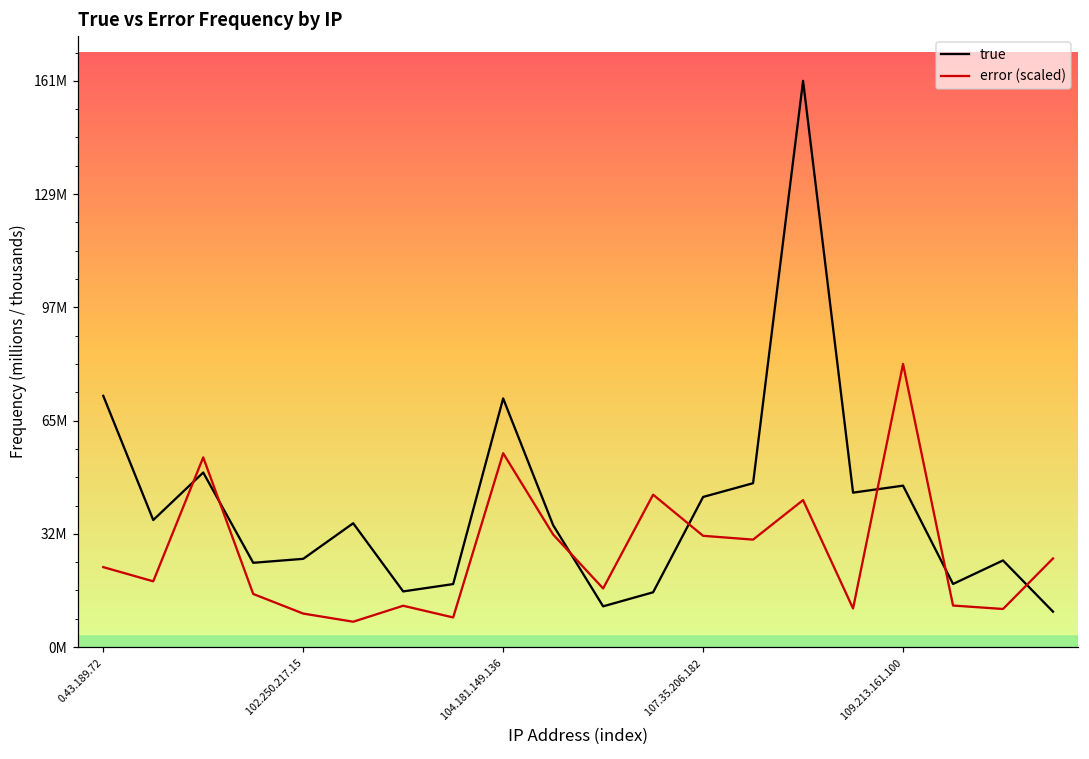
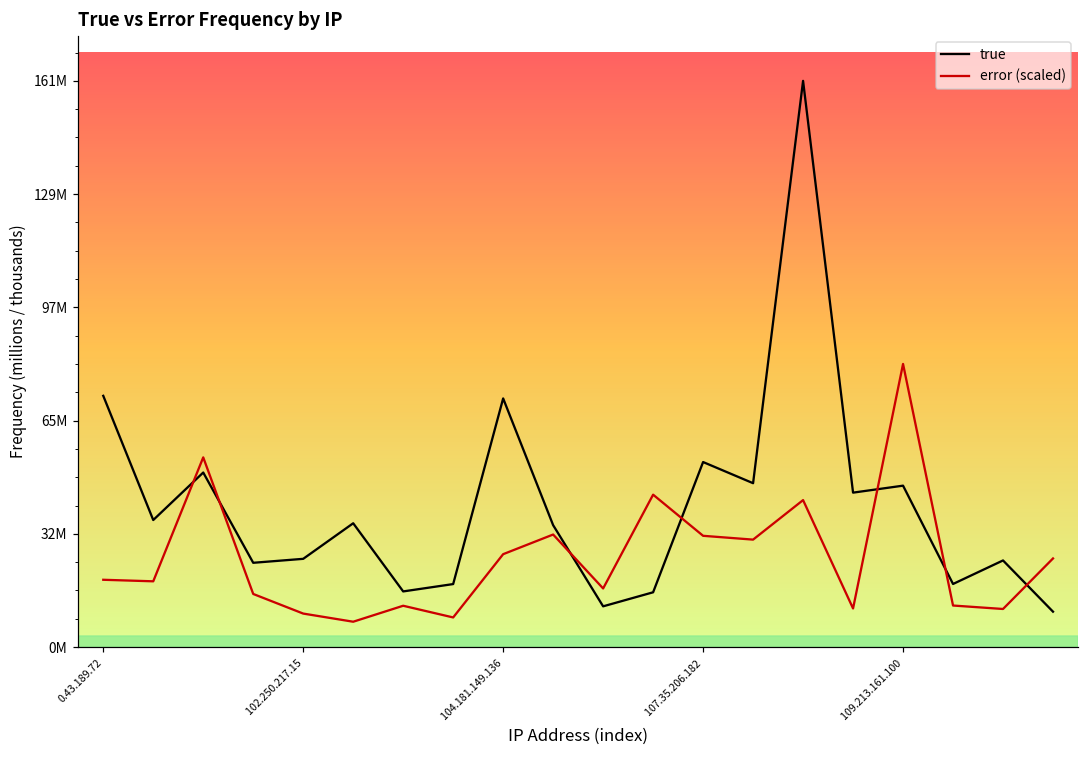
error (scaled), 0.43.189.72: 23000000 -> 19000000
error (scaled), 104.181.149.136: 55000000 -> 26000000
true, 107.35.206.182: 43000000 -> 53000000
